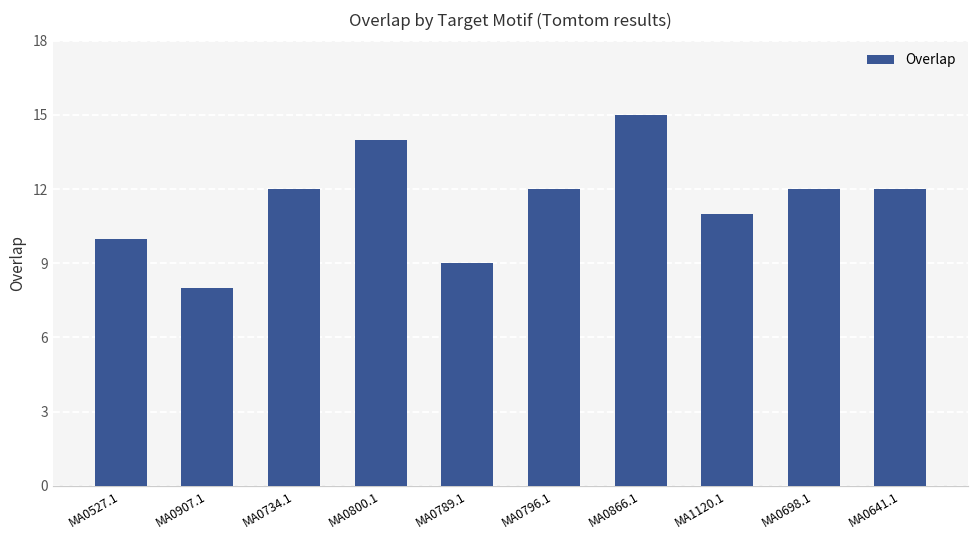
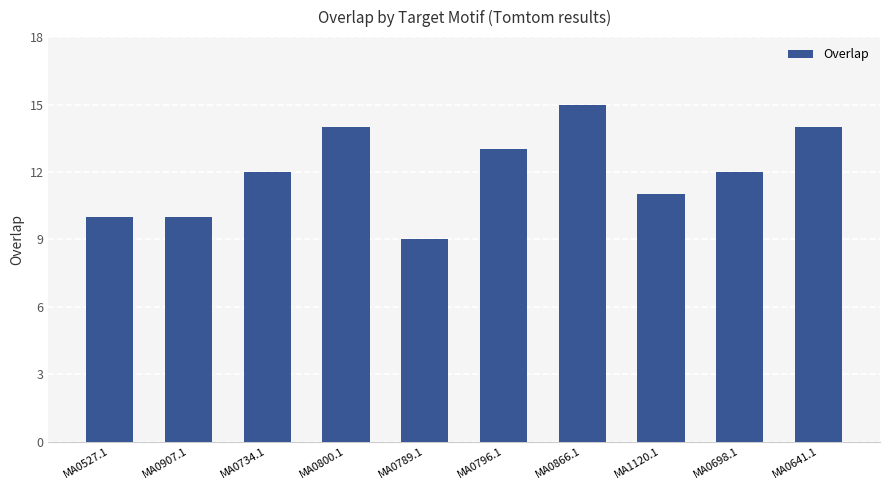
MA0907.1: 8 -> 10
MA0796.1: 12 -> 13
MA0641.1: 12 -> 14
